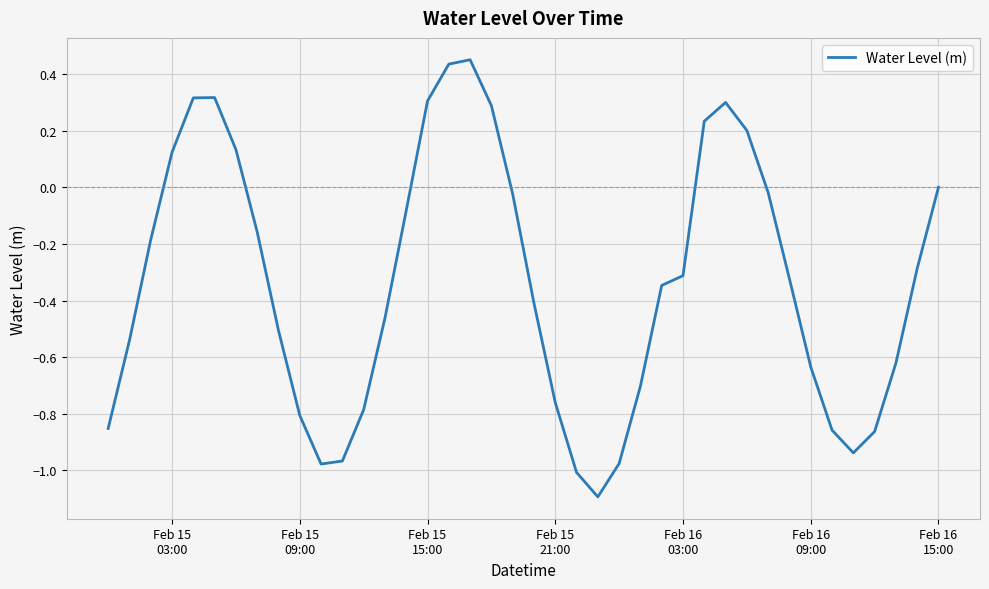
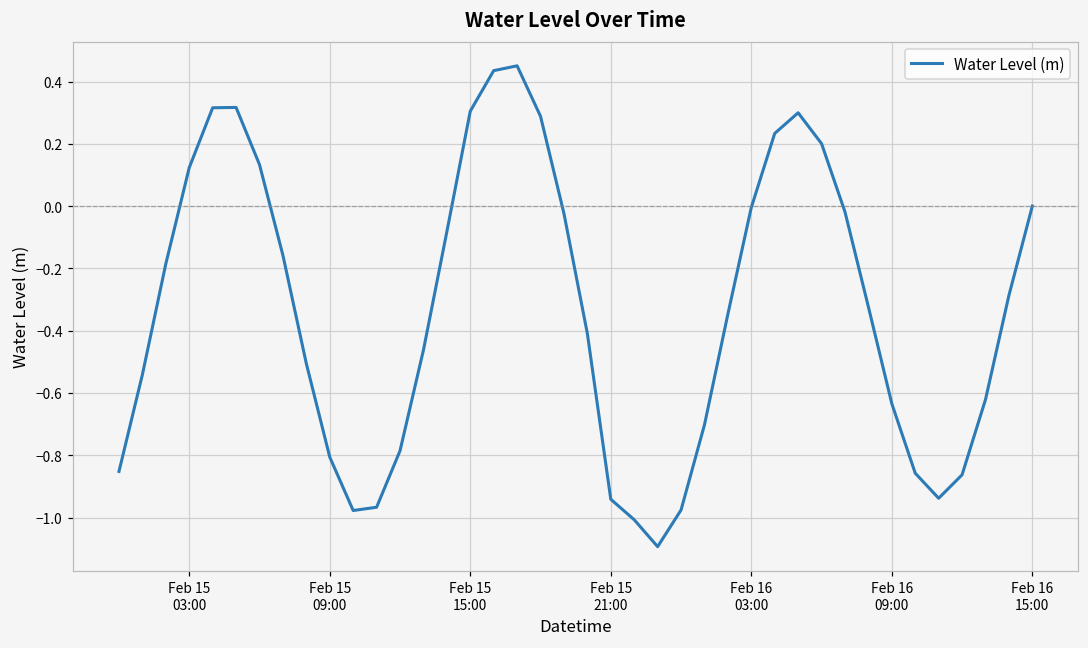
Feb 15 21:00: -0.76 -> -0.94
Feb 16 03:00: -0.31 -> 0.00
